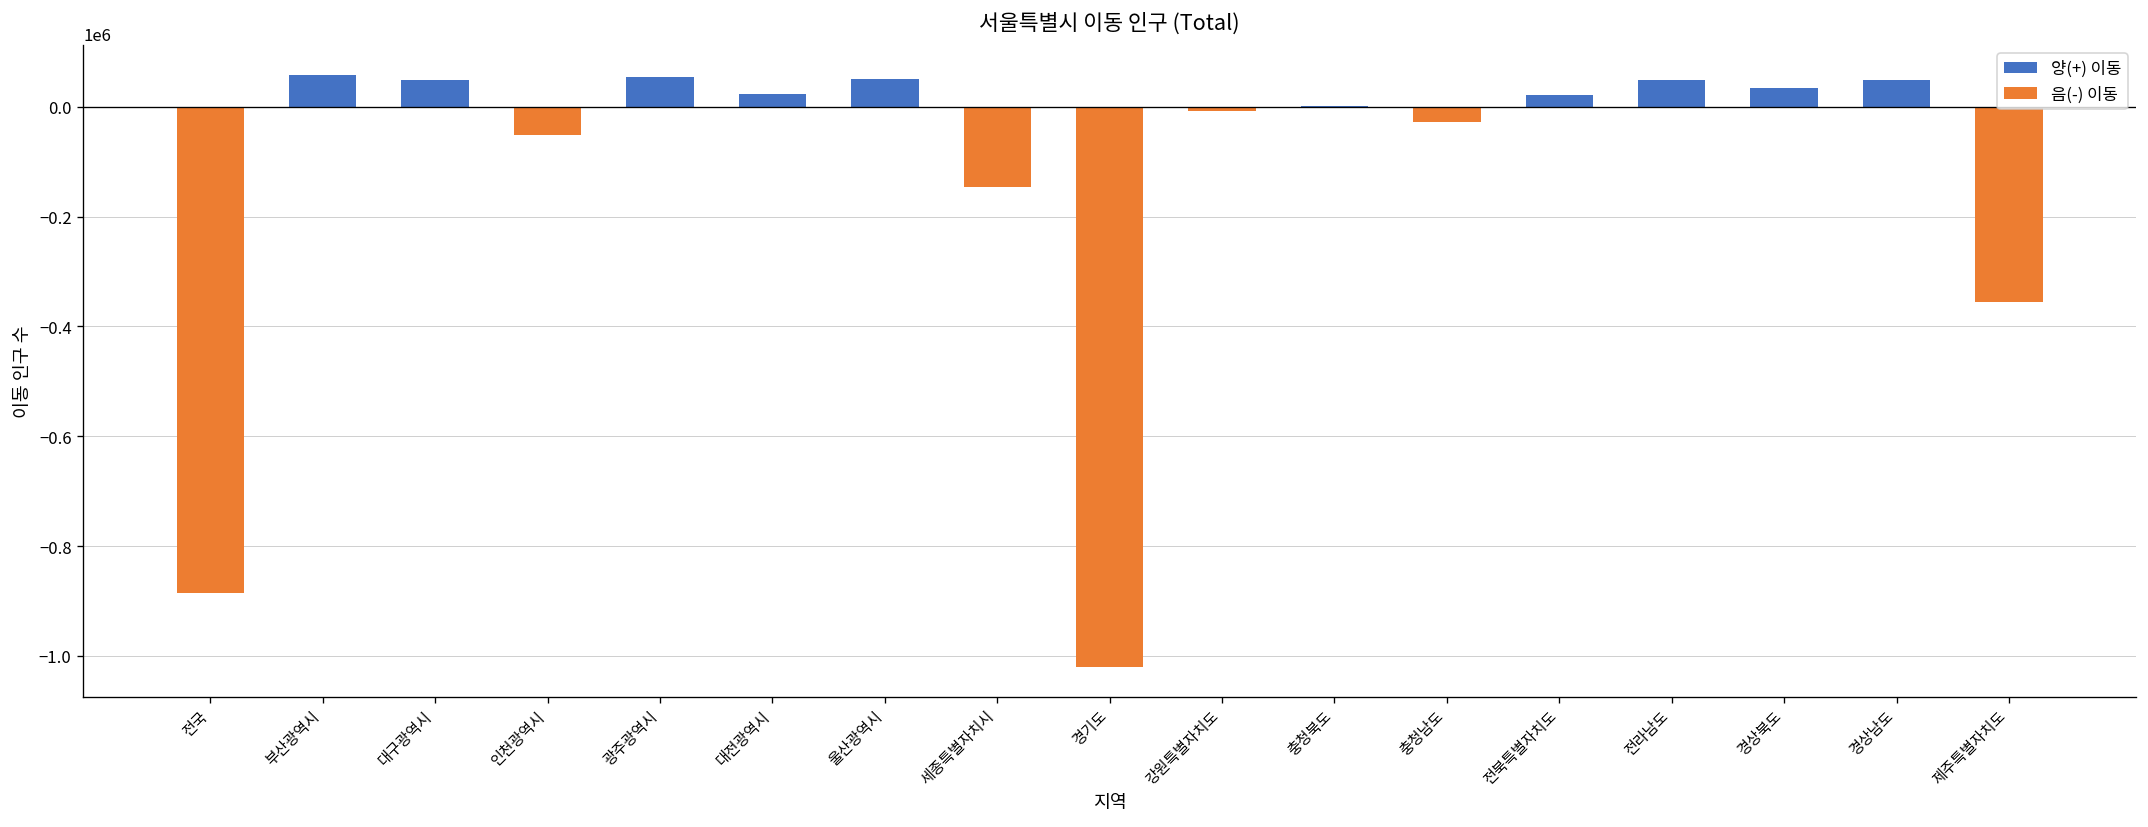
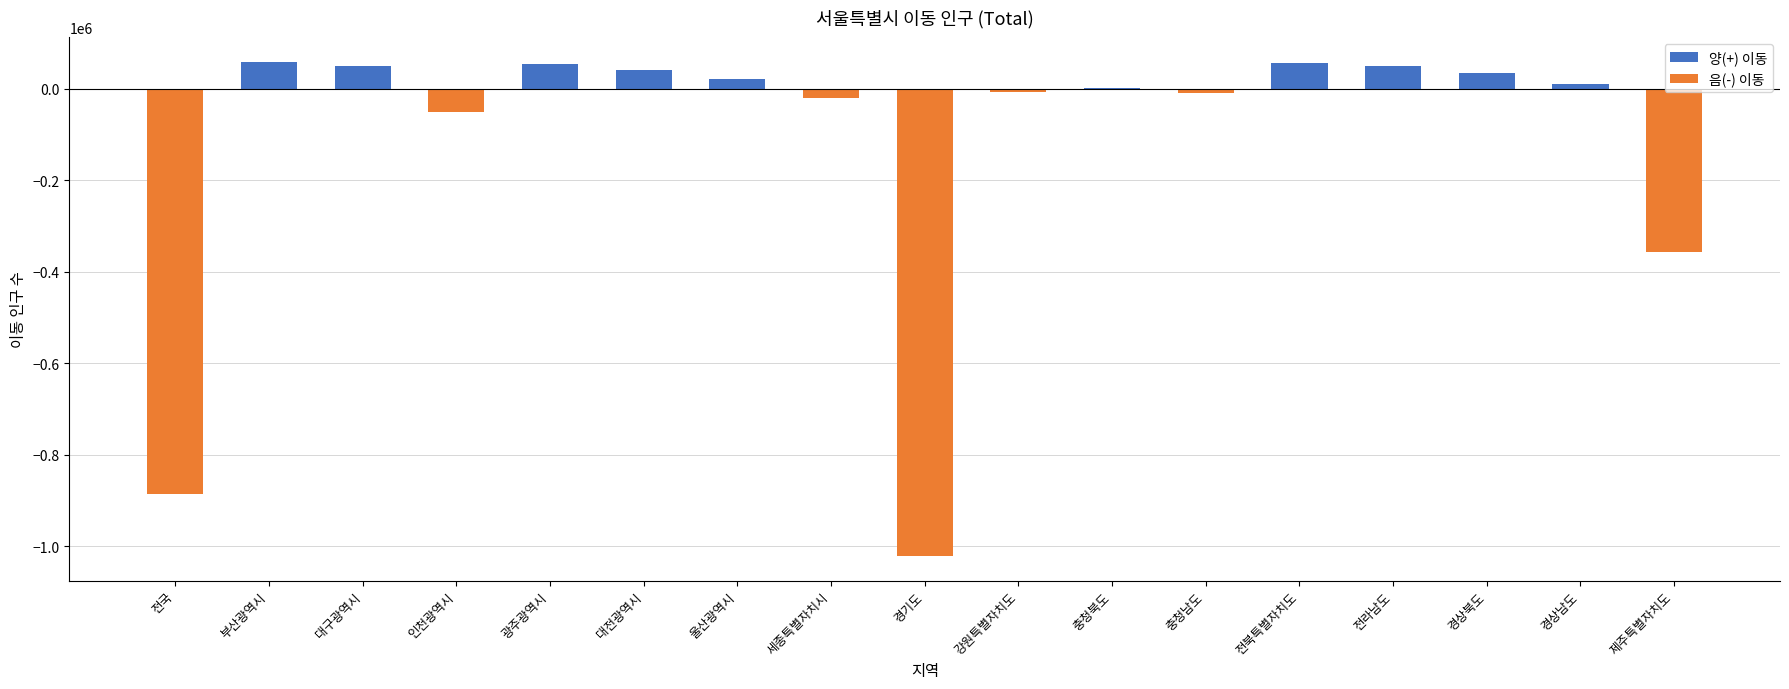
대전광역시: 20000 -> 40000
울산광역시: 50000 -> 20000
세종특별자치시: -150000 -> -20000
충청남도: -30000 -> -10000
전북특별자치도: 20000 -> 60000
경상남도: 50000 -> 10000
